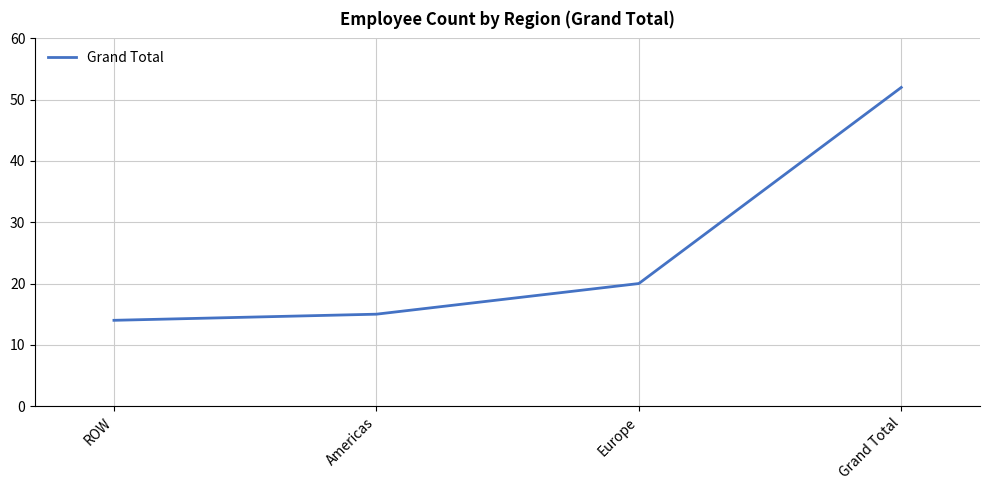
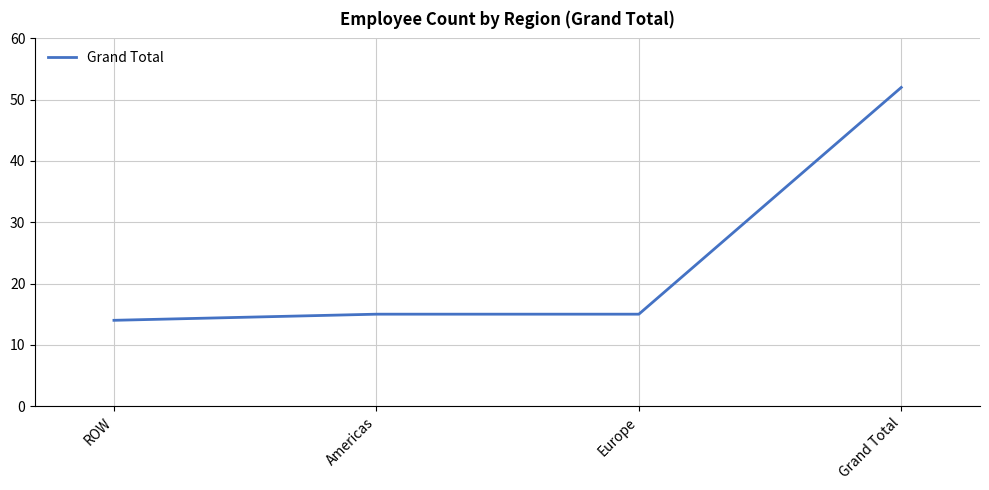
Europe: 20 -> 15
